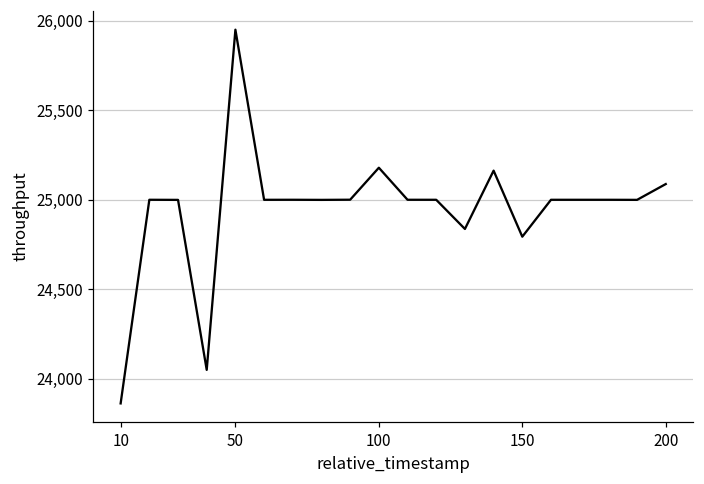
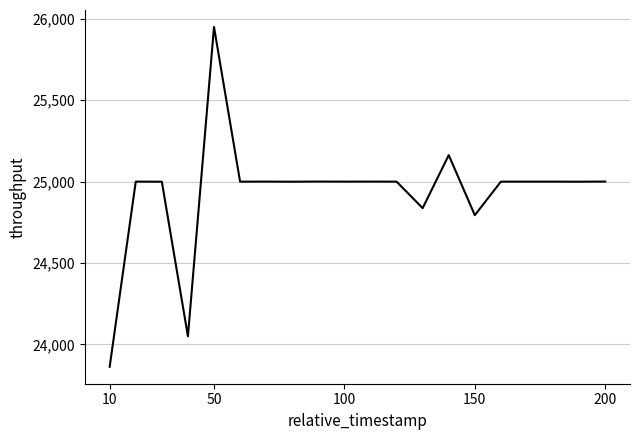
100: 25,180 -> 25,000
200: 25,090 -> 25,000
